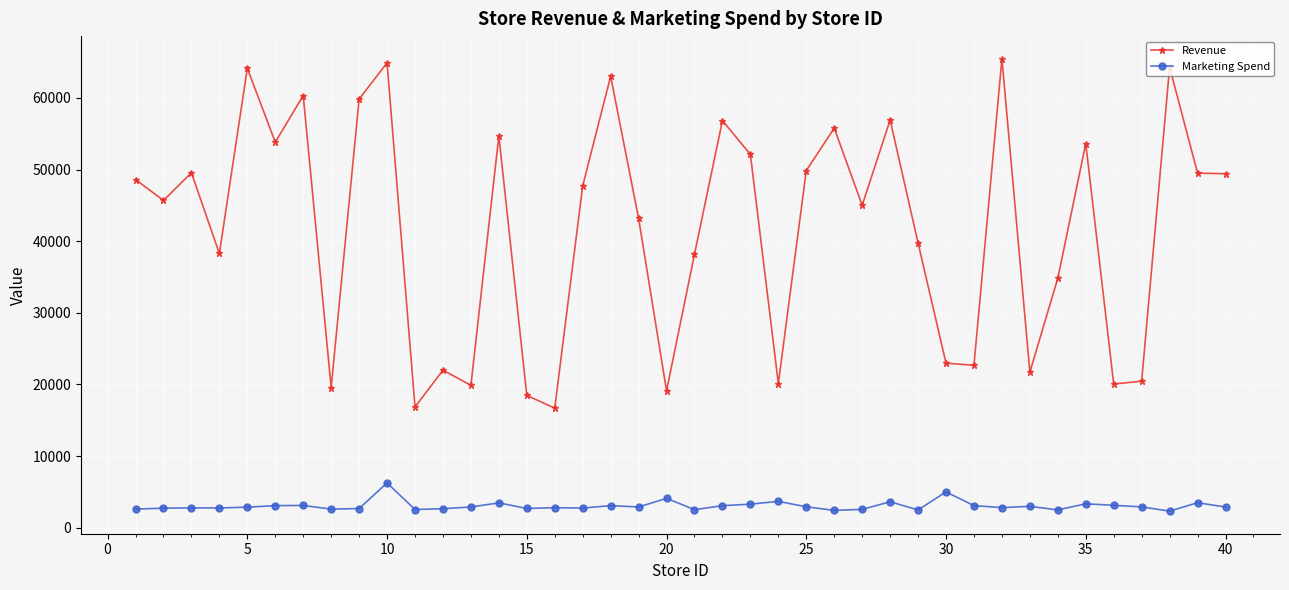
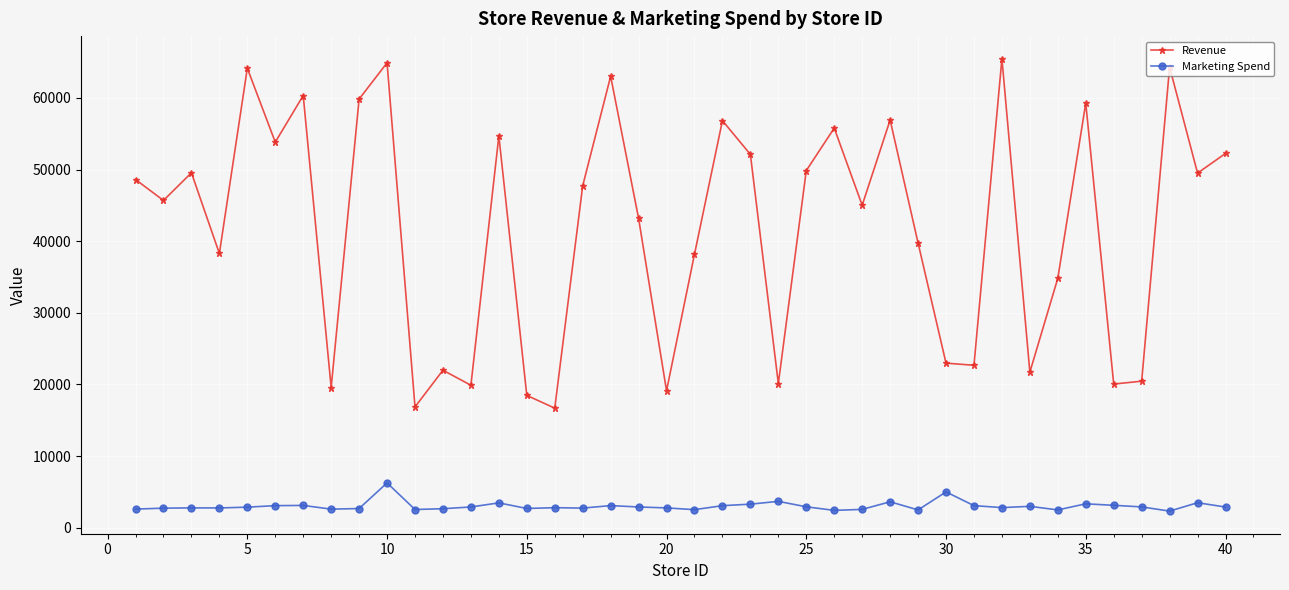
Marketing Spend, 20: 4000 -> 3000
Revenue, 35: 54000 -> 59000
Revenue, 40: 49000 -> 52000
